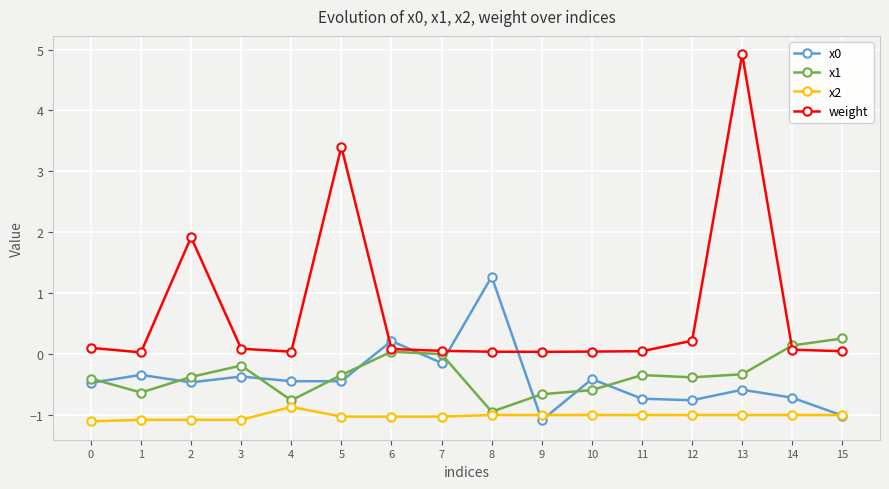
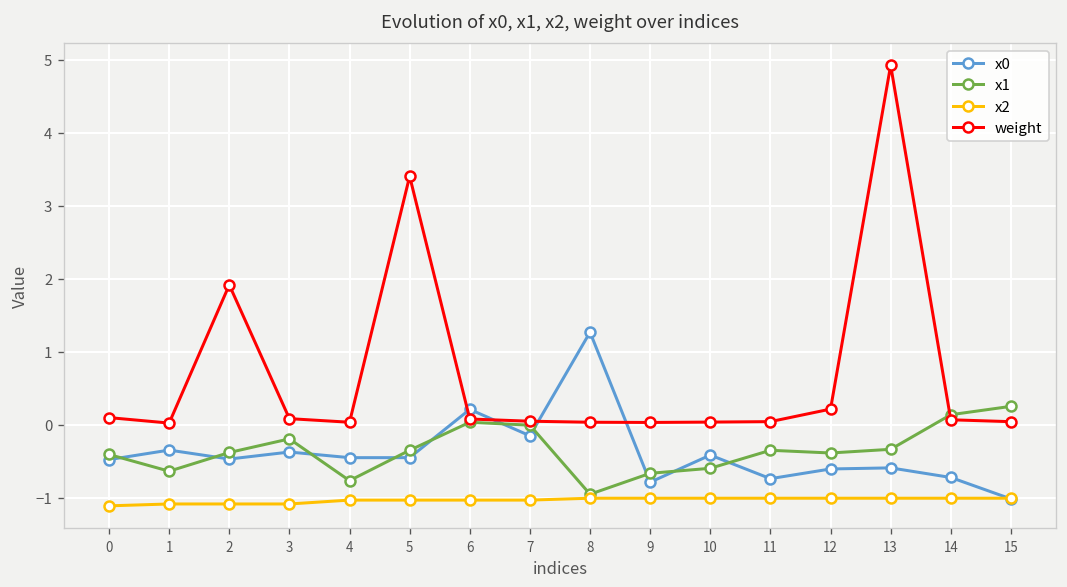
x2, 4: -0.9 -> -1.0
x0, 9: -1.1 -> -0.8
x0, 12: -0.8 -> -0.6
